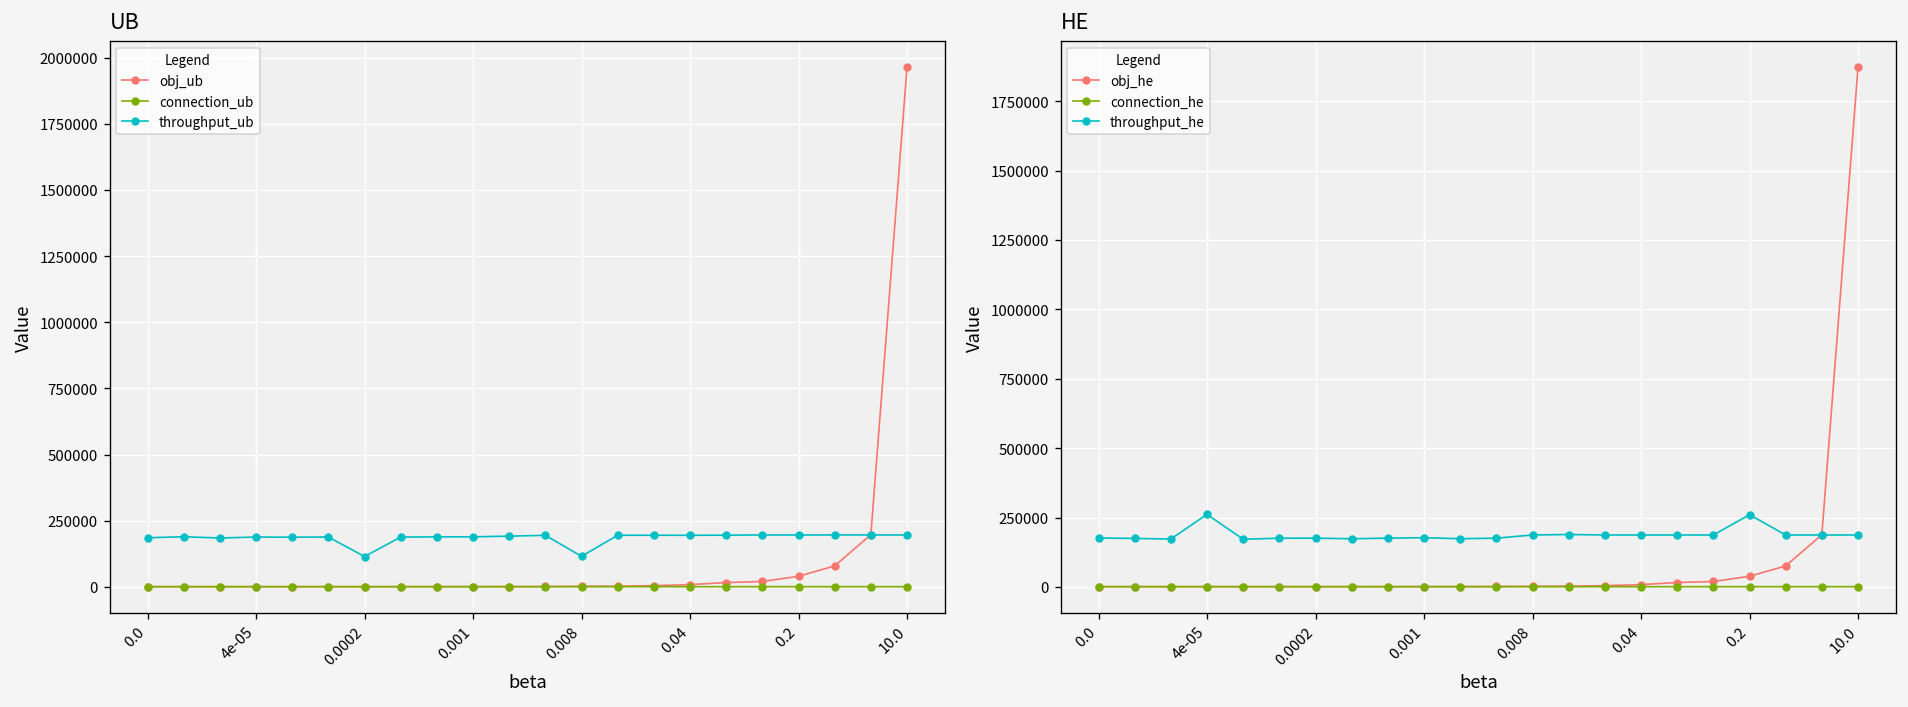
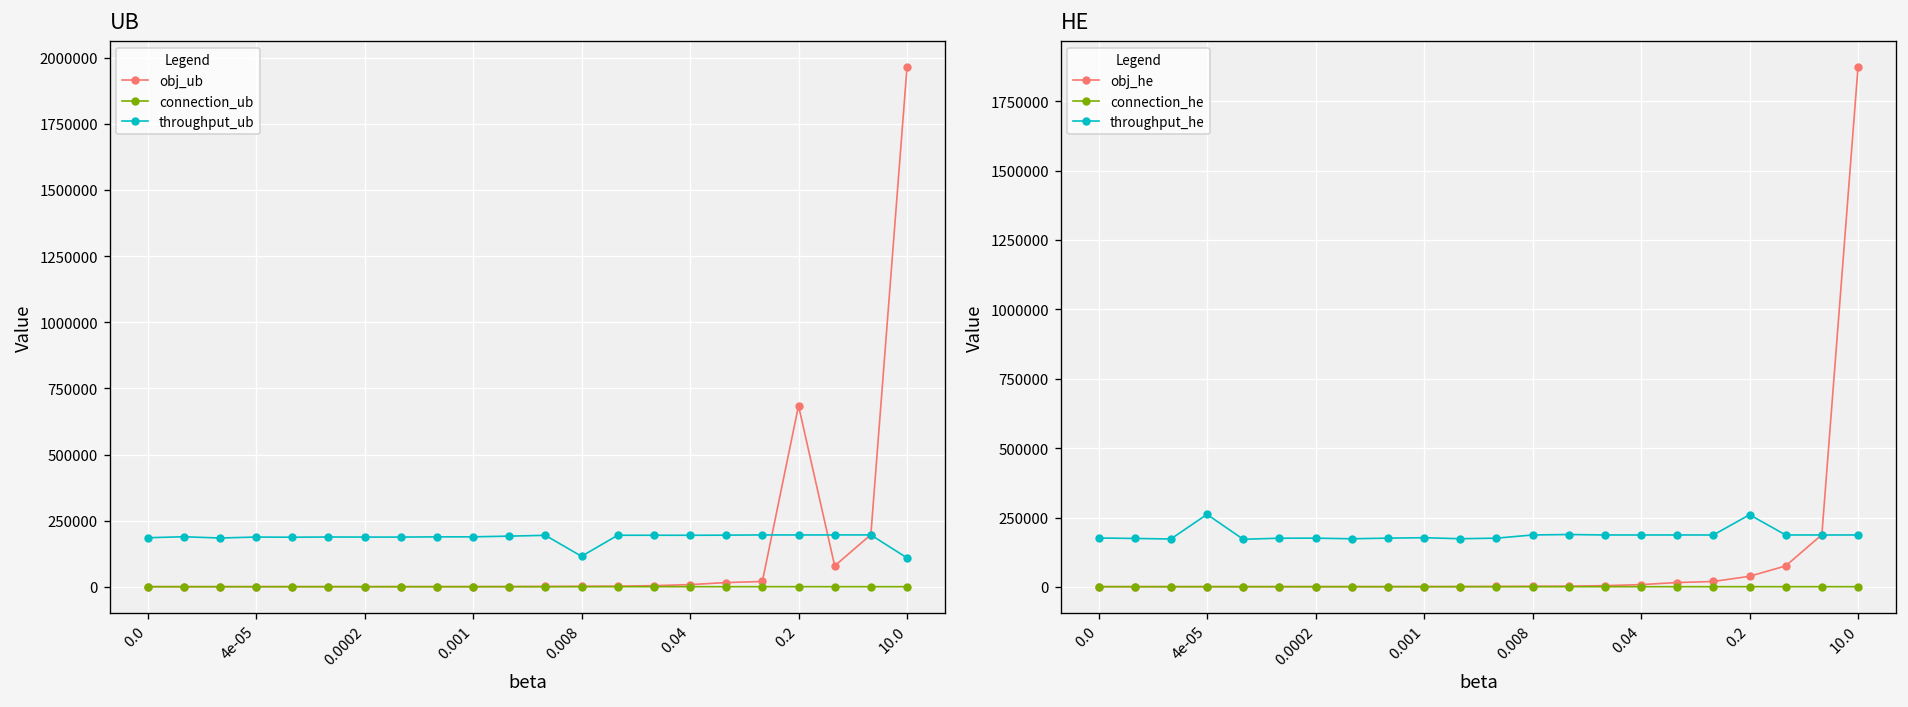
UB, throughput_ub, 0.0002: 110000 -> 190000
UB, obj_ub, 0.2: 40000 -> 680000
UB, throughput_ub, 10.0: 200000 -> 110000
